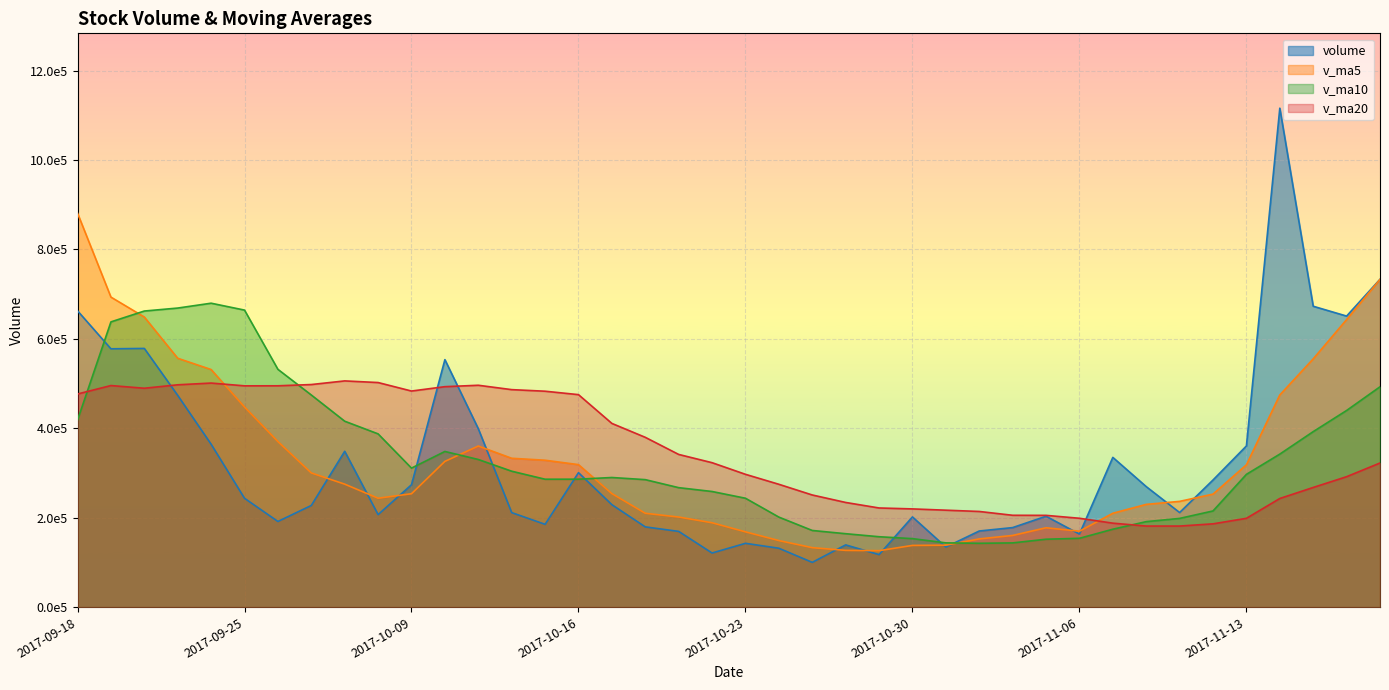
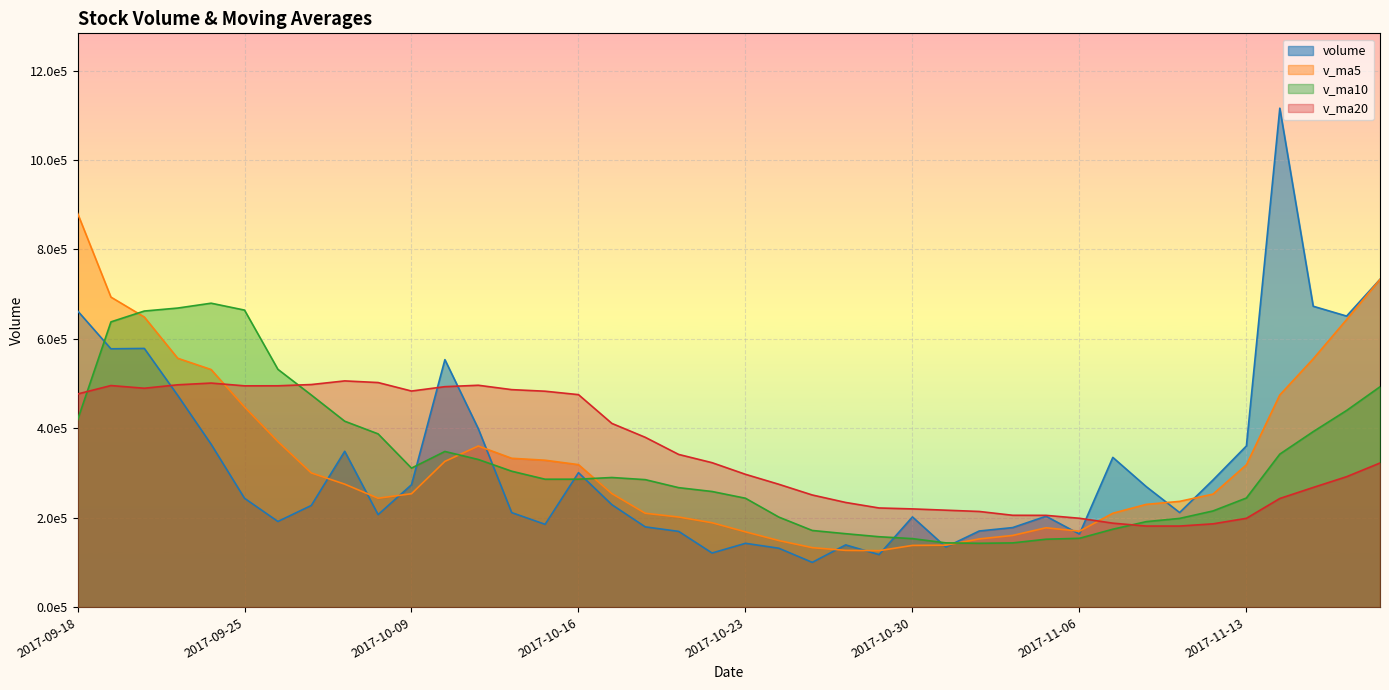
v_ma10, 2017-11-13: 300000 -> 240000
